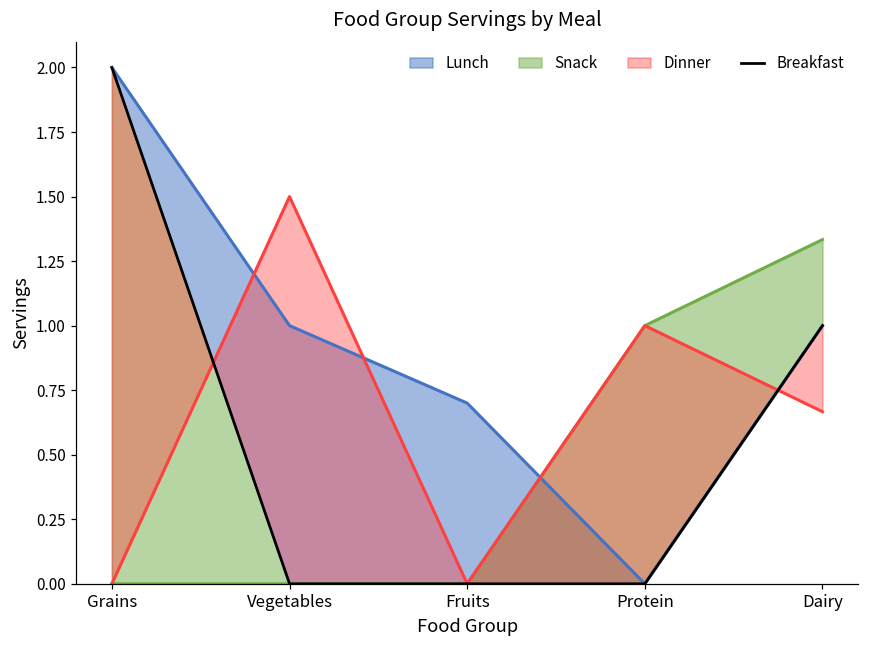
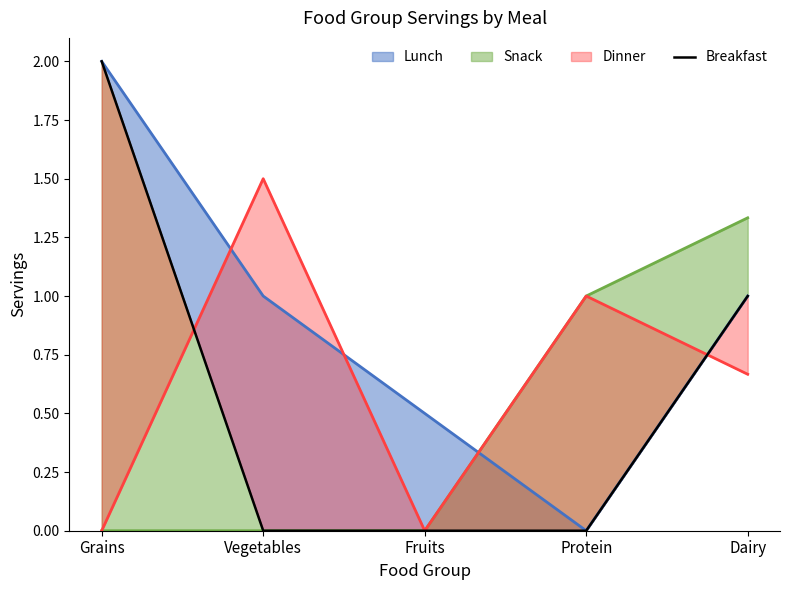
Lunch, Fruits: 0.7 -> 0.5
